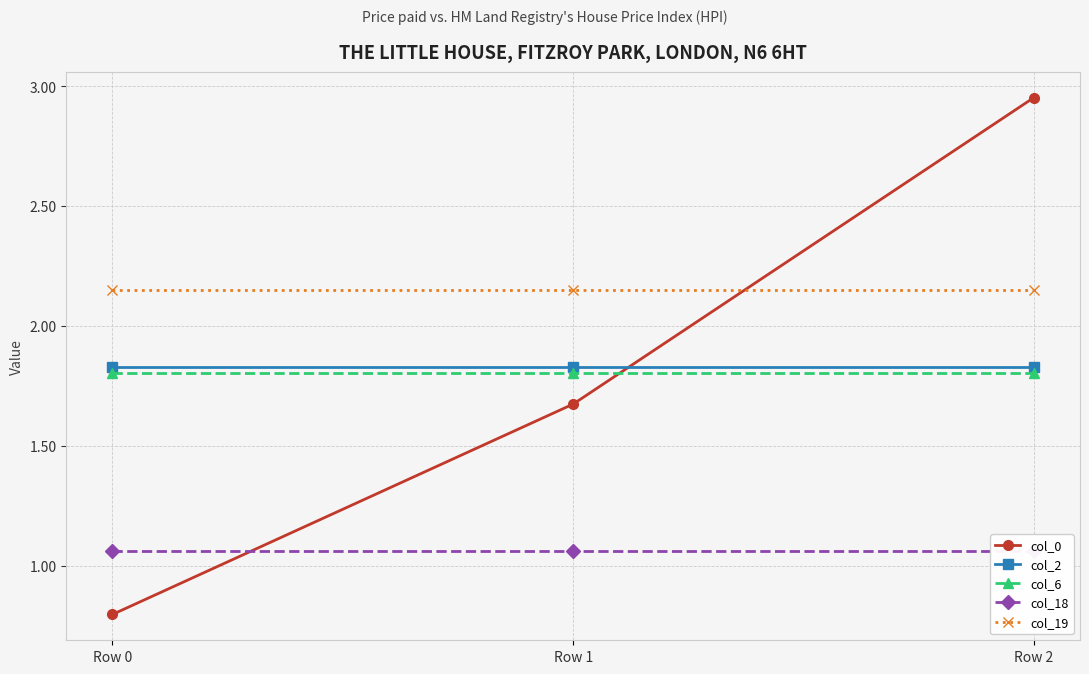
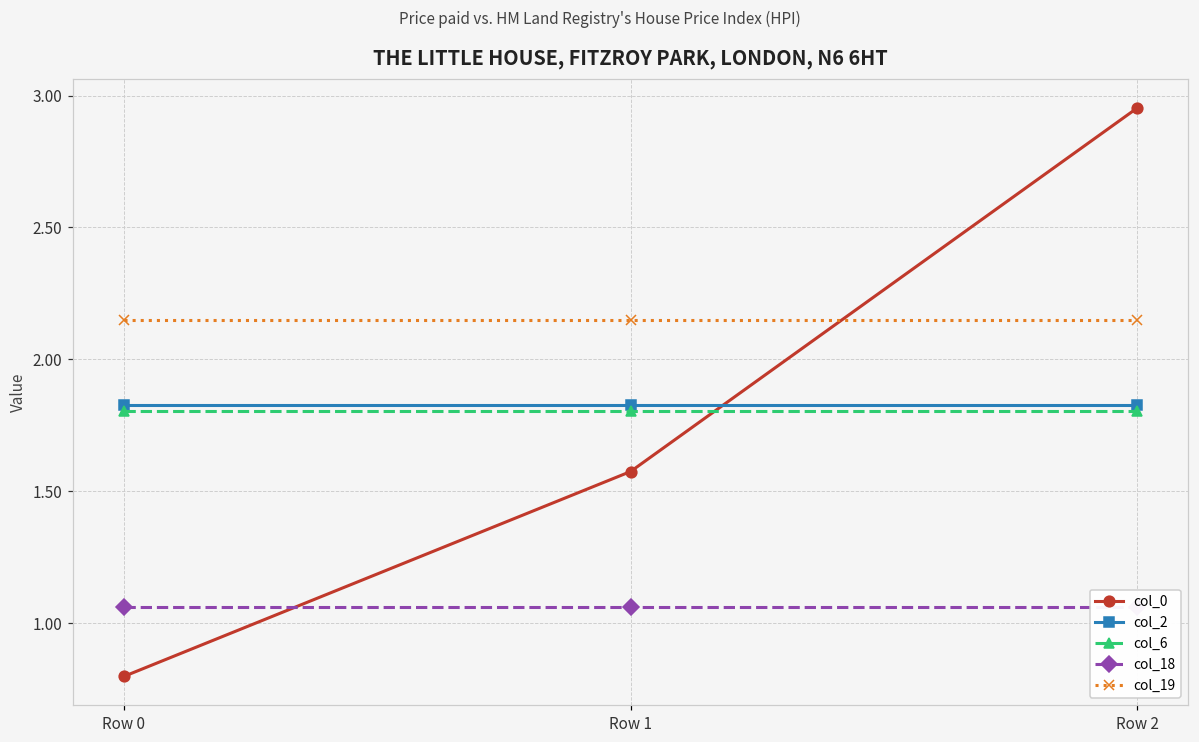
col_0, Row 1: 1.67 -> 1.57
